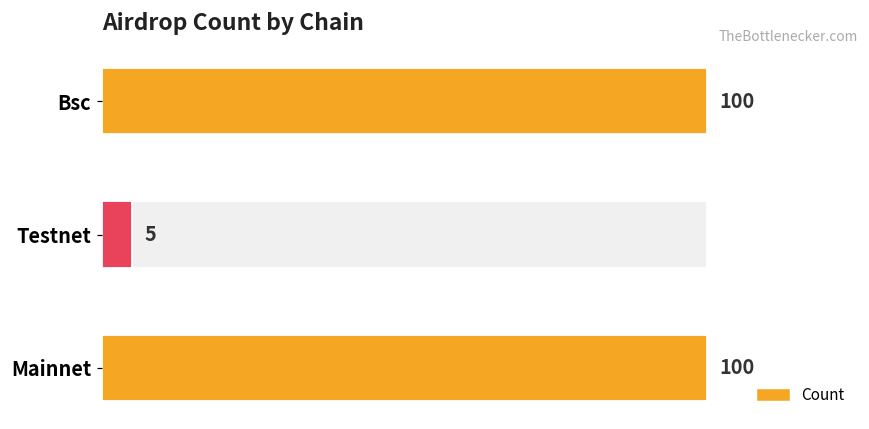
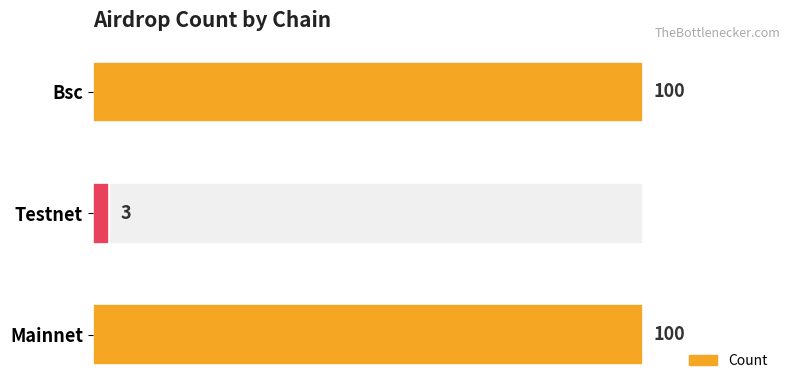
Count, Testnet: 5 -> 3
